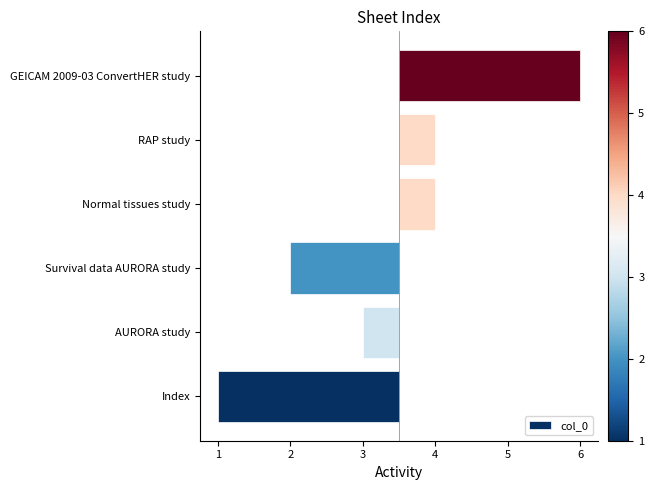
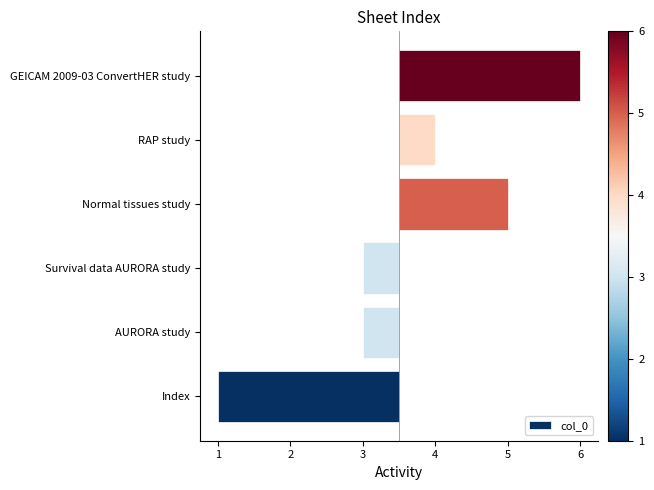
Normal tissues study: 4 -> 5
Survival data AURORA study: 2 -> 3
